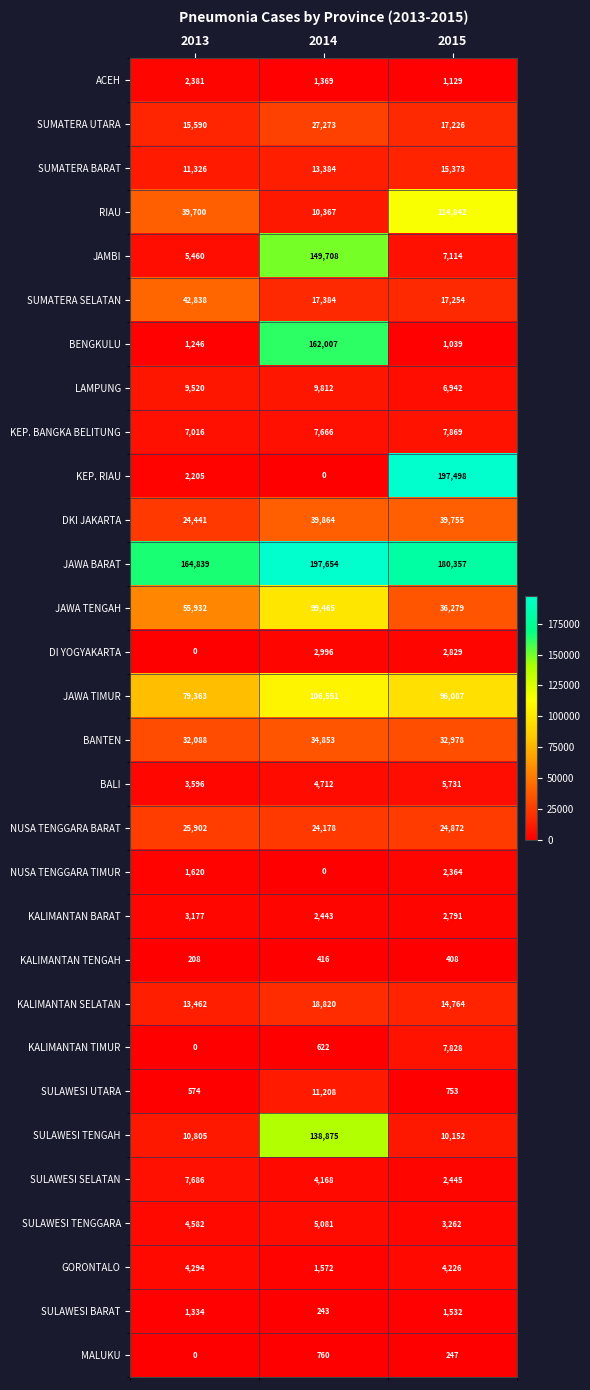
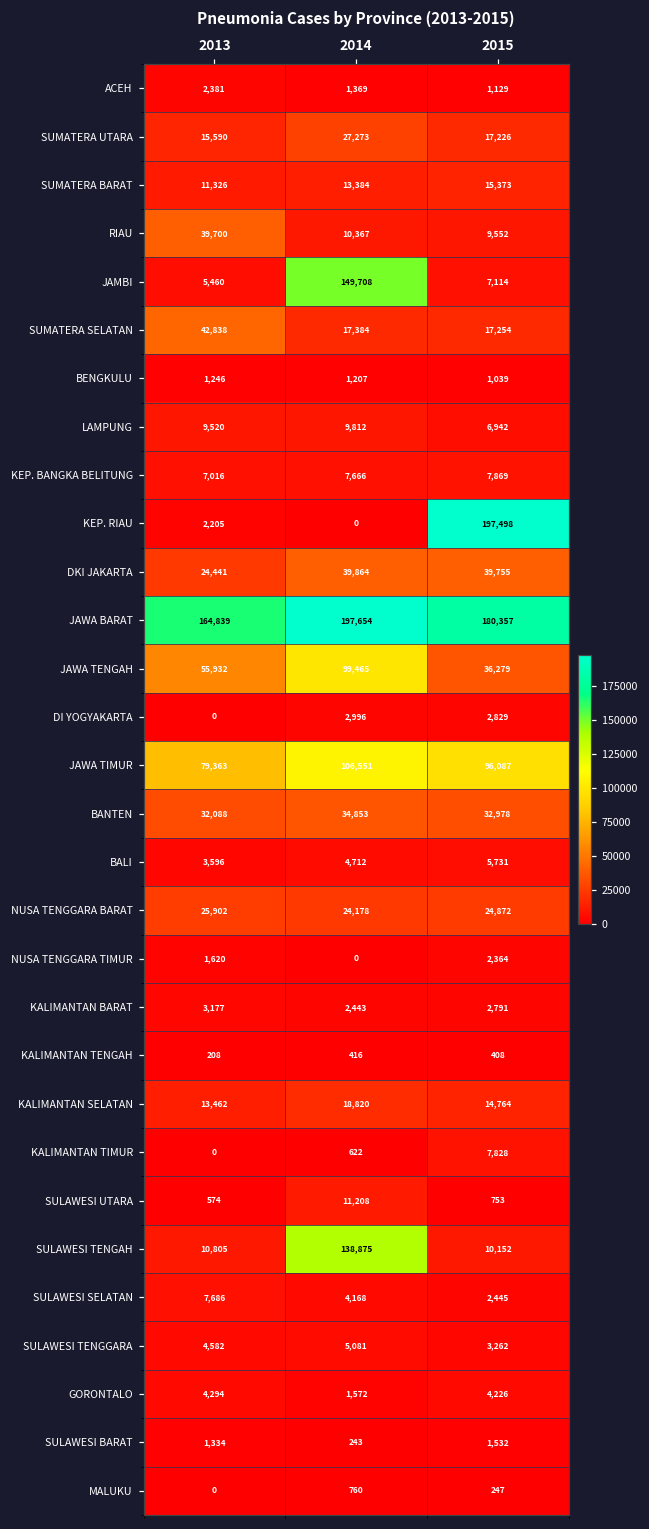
RIAU, 2015: 114,842 -> 9,552
BENGKULU, 2014: 162,007 -> 1,207
